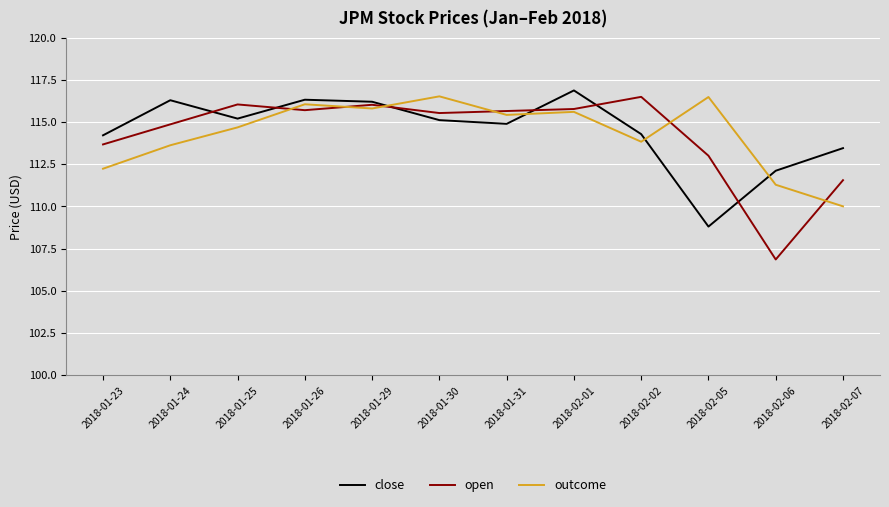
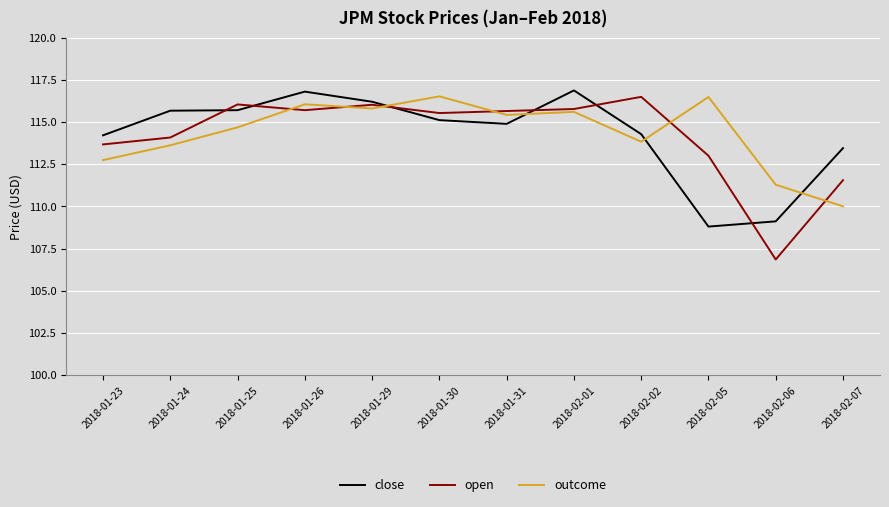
outcome, 2018-01-23: 112.2 -> 112.7
close, 2018-01-24: 116.3 -> 115.7
open, 2018-01-24: 114.9 -> 114.1
close, 2018-01-25: 115.2 -> 115.7
close, 2018-01-26: 116.3 -> 116.8
close, 2018-02-06: 112.1 -> 109.1
